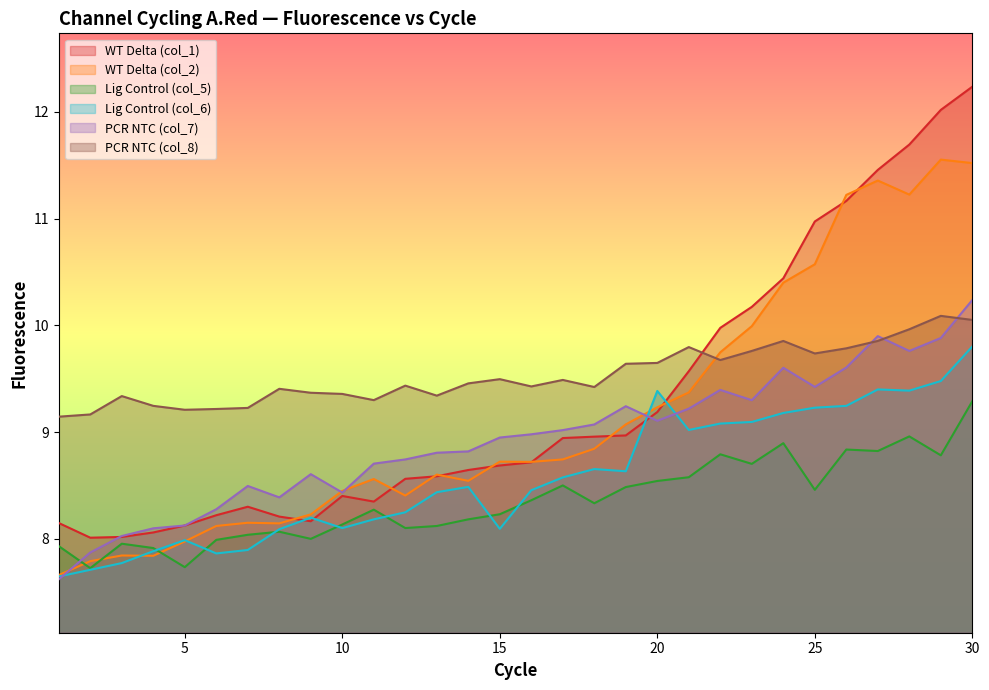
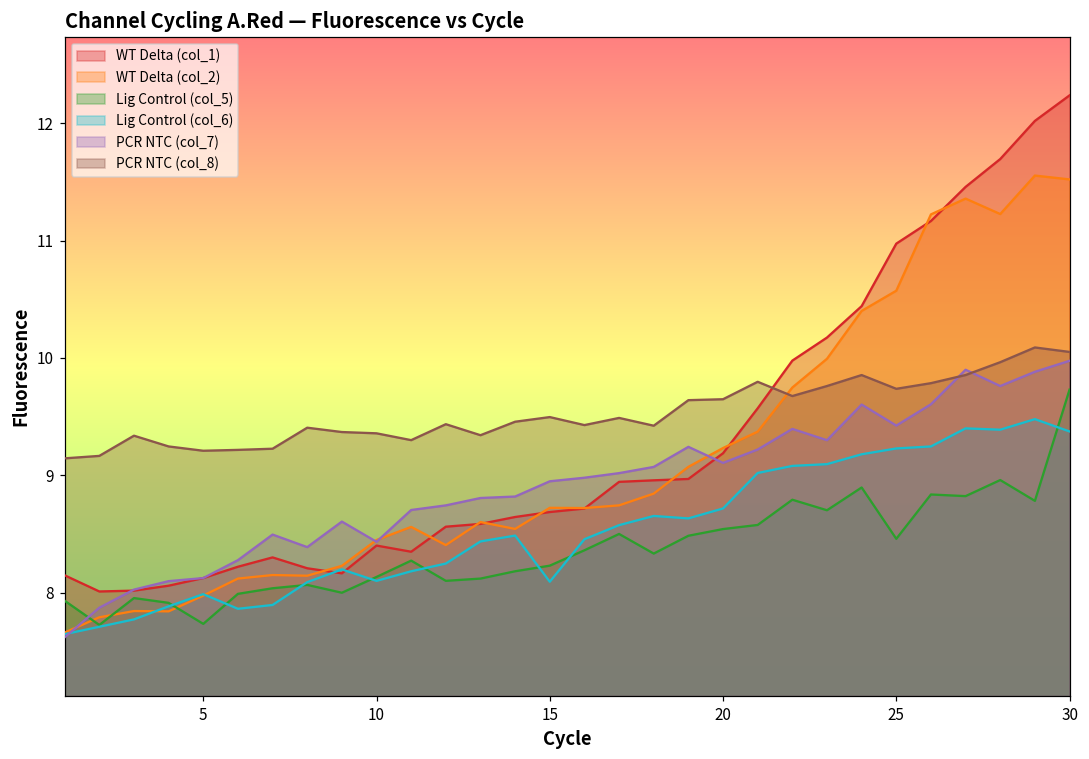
Lig Control (col_6), 20: 9.39 -> 8.72
Lig Control (col_5), 30: 9.29 -> 9.73
Lig Control (col_6), 30: 9.80 -> 9.37
PCR NTC (col_7), 30: 10.24 -> 9.98
